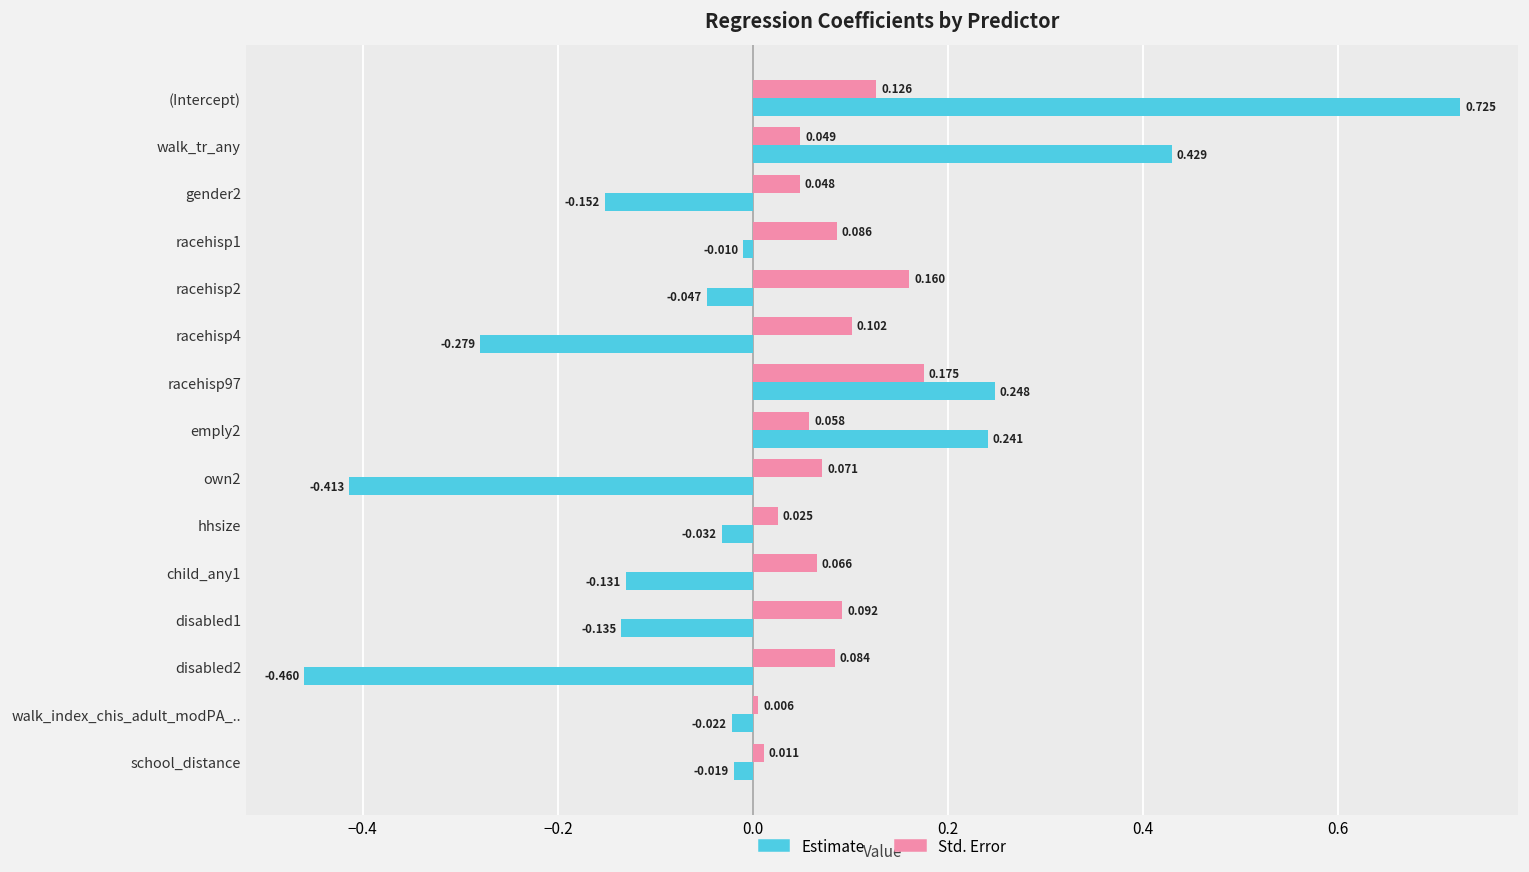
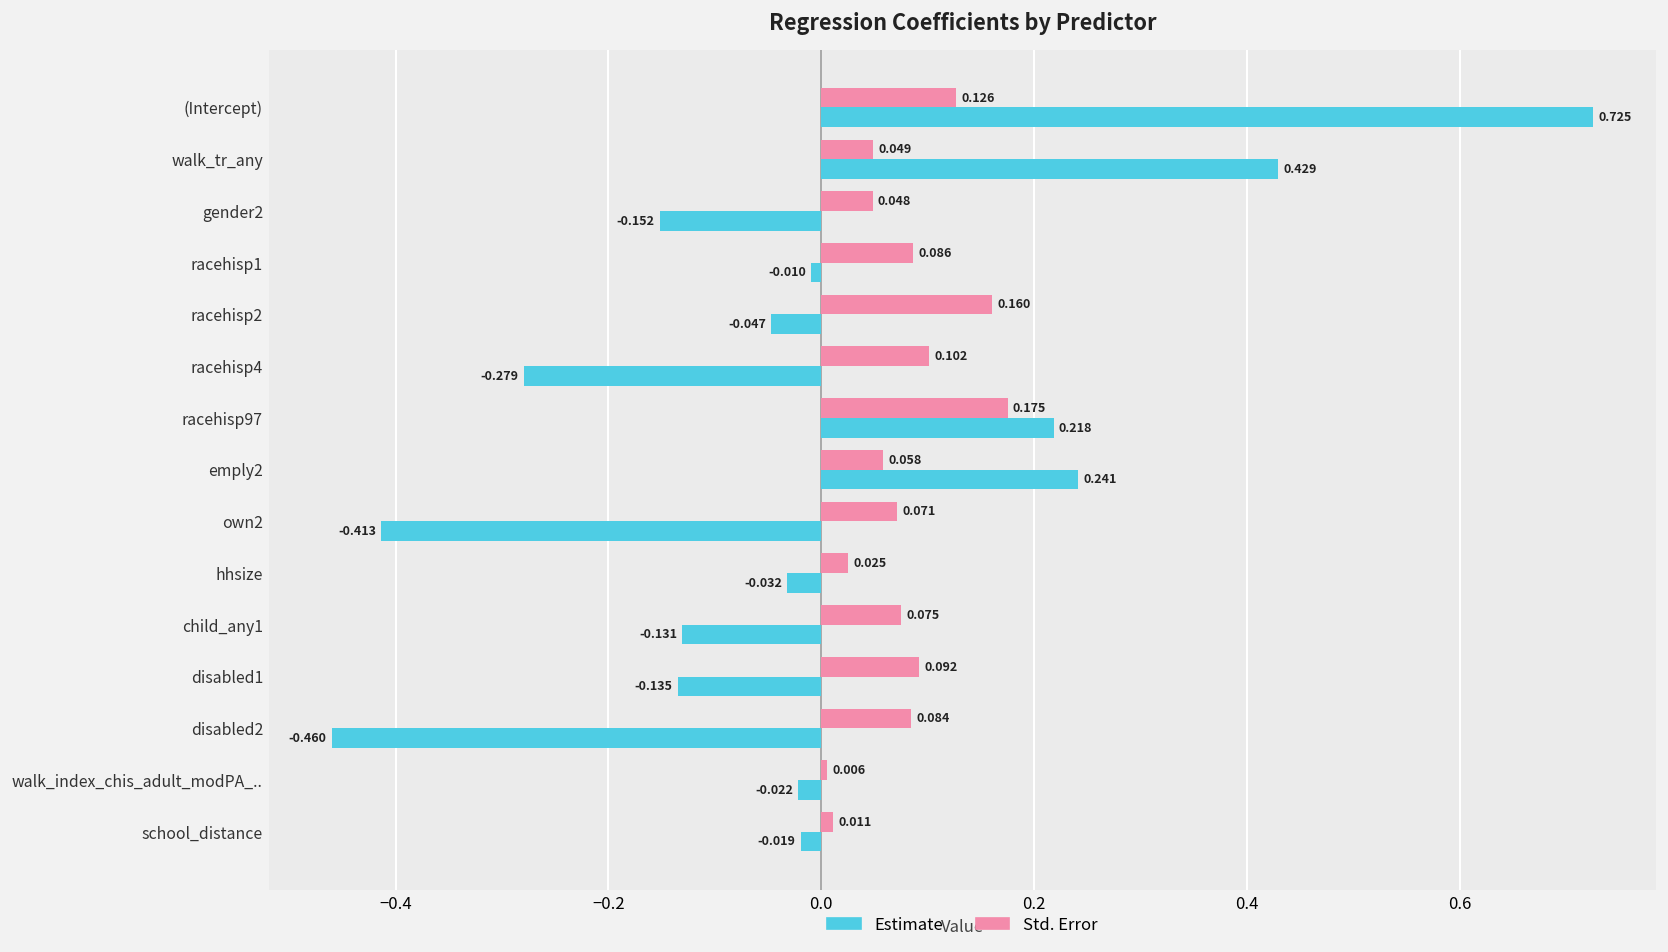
Estimate, racehisp97: 0.248 -> 0.218
Std. Error, child_any1: 0.066 -> 0.075
